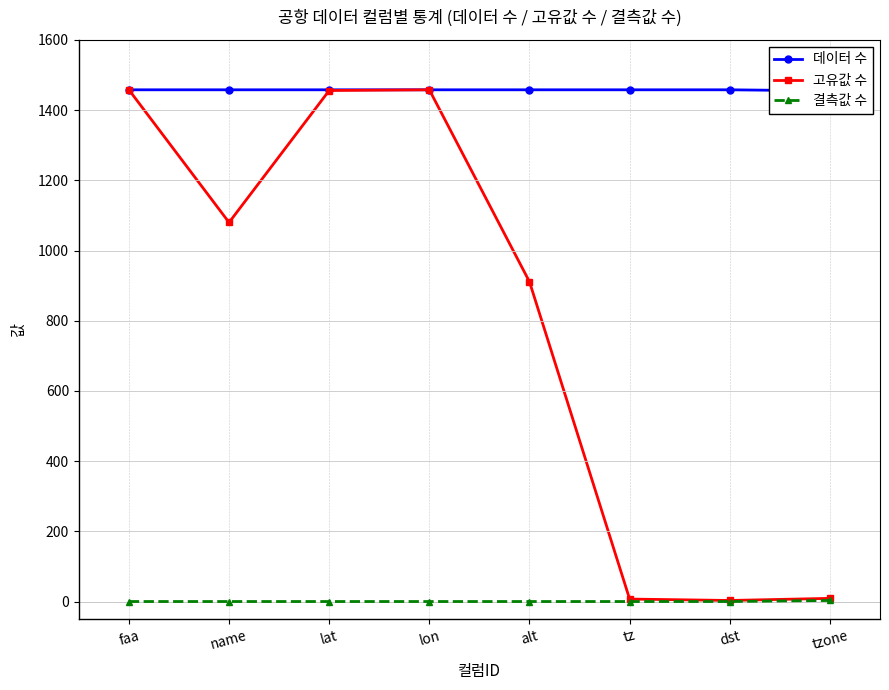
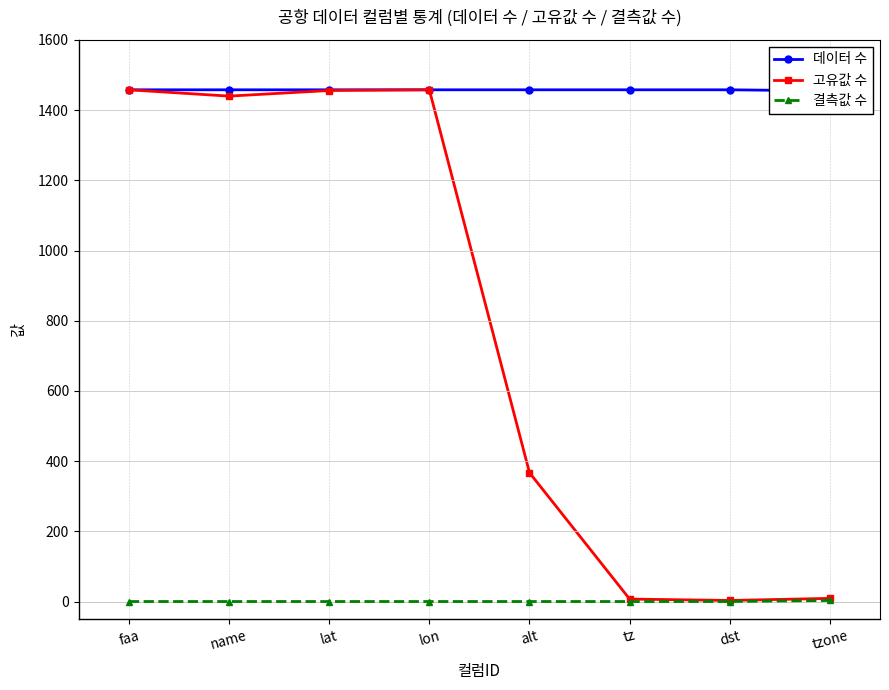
고유값 수, name: 1080 -> 1440
고유값 수, alt: 910 -> 370
